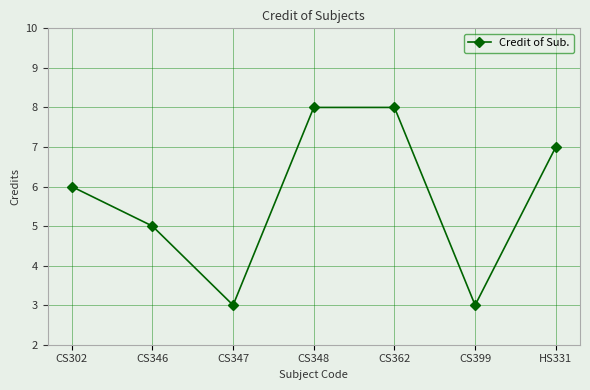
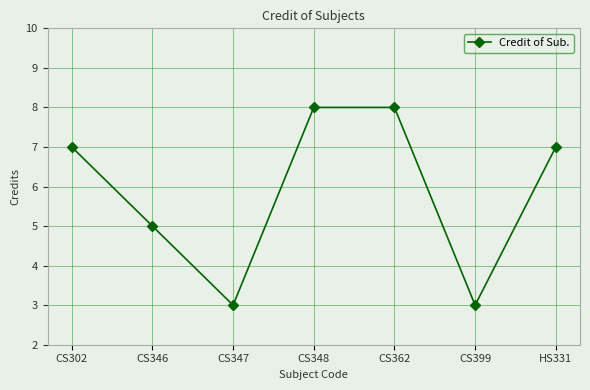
CS302: 6 -> 7
